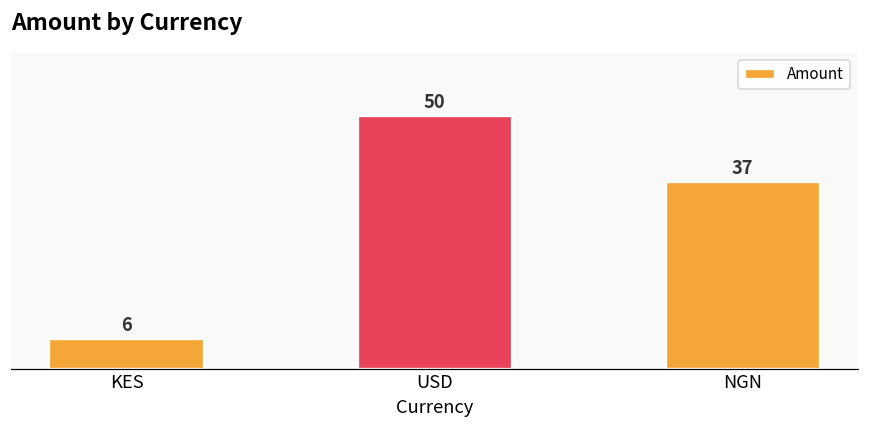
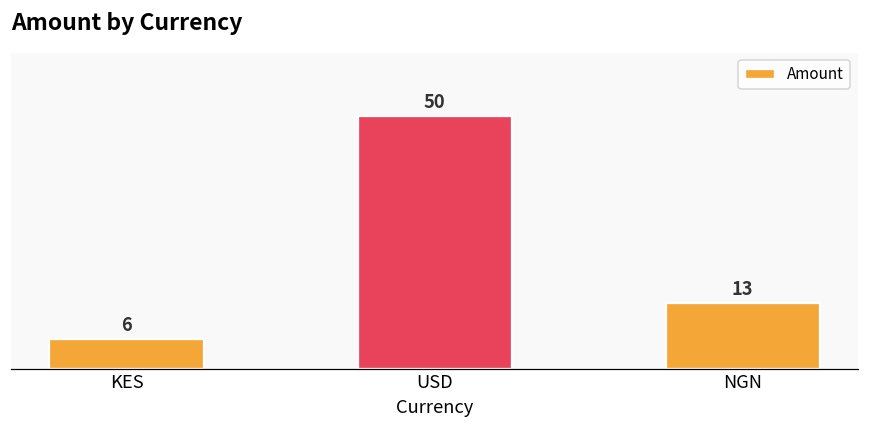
NGN: 37 -> 13
